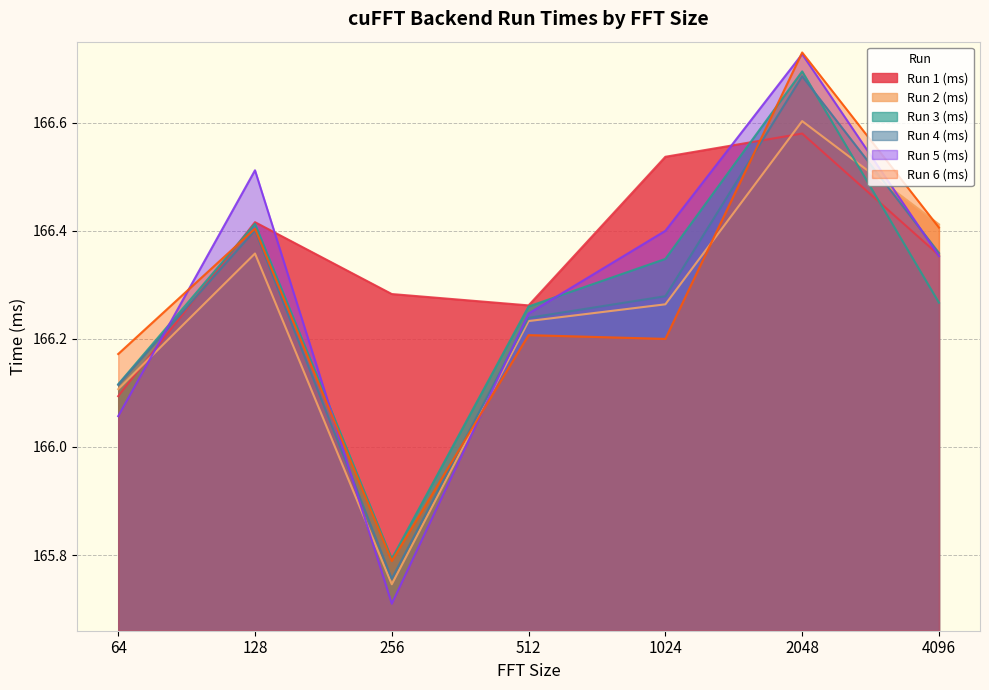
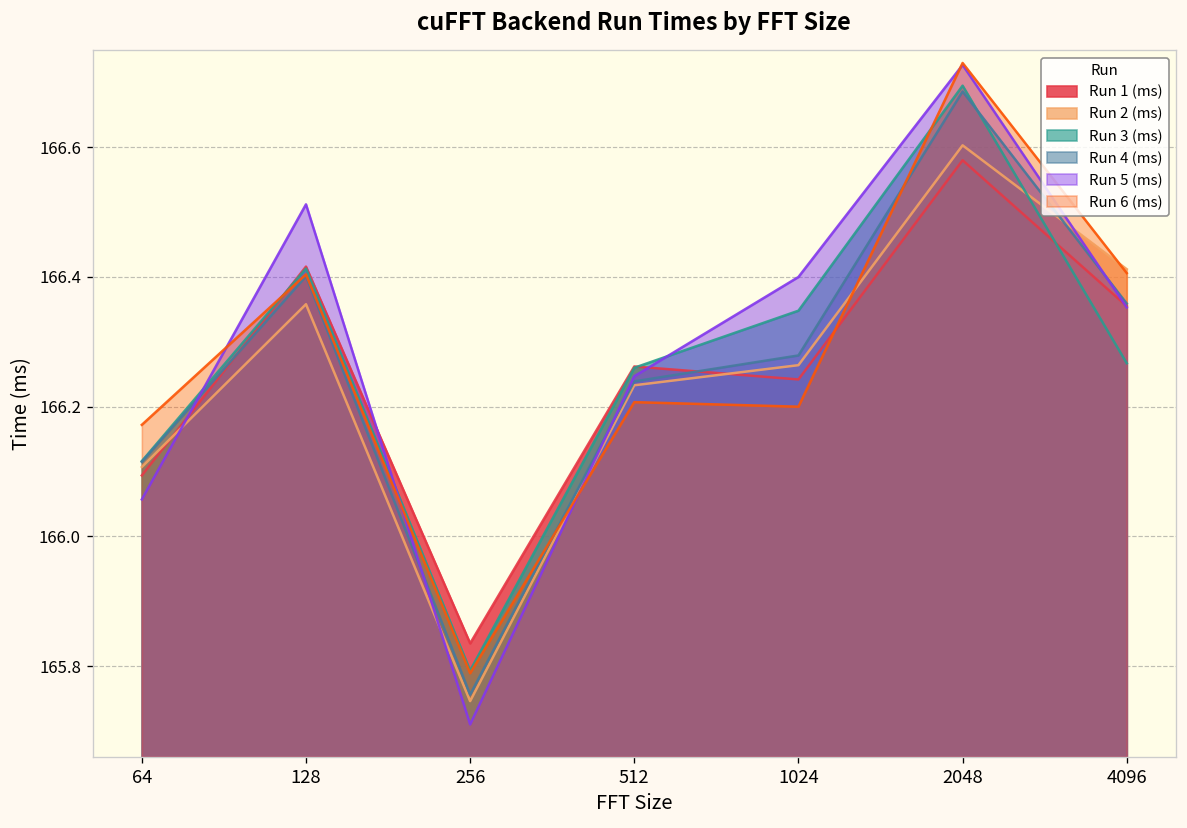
Run 1 (ms), 256: 166.28 -> 165.84
Run 1 (ms), 1024: 166.54 -> 166.24
